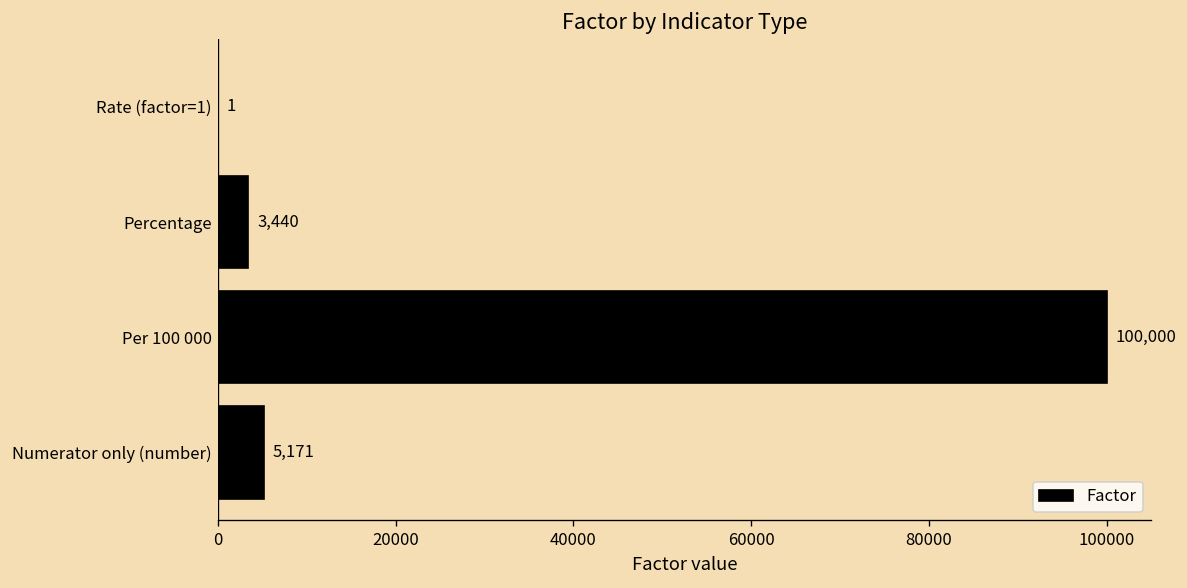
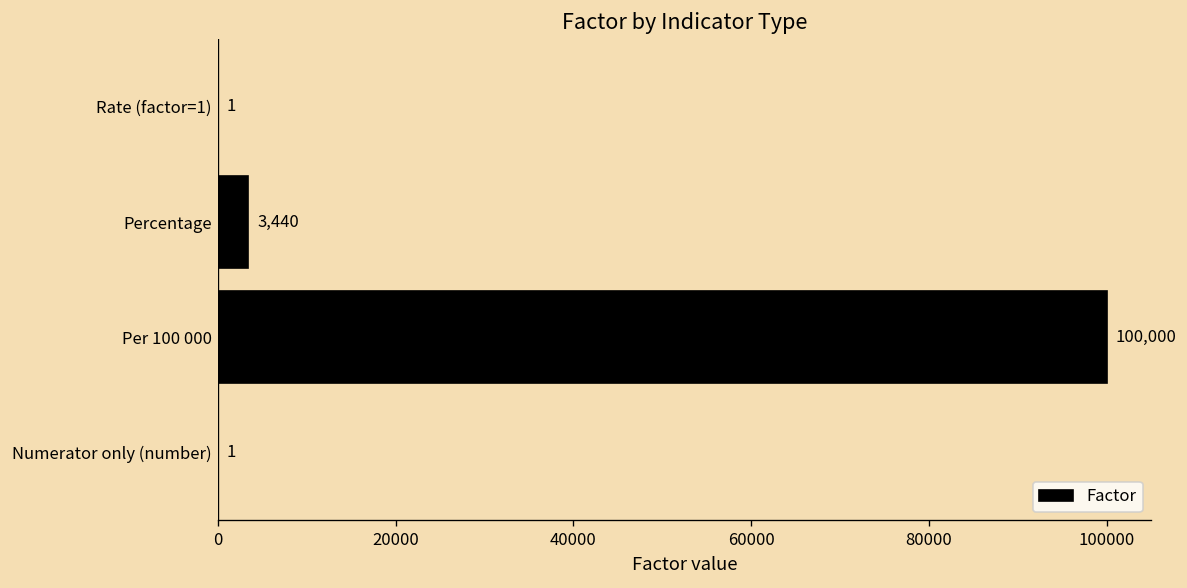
Numerator only (number): 5,171 -> 1
